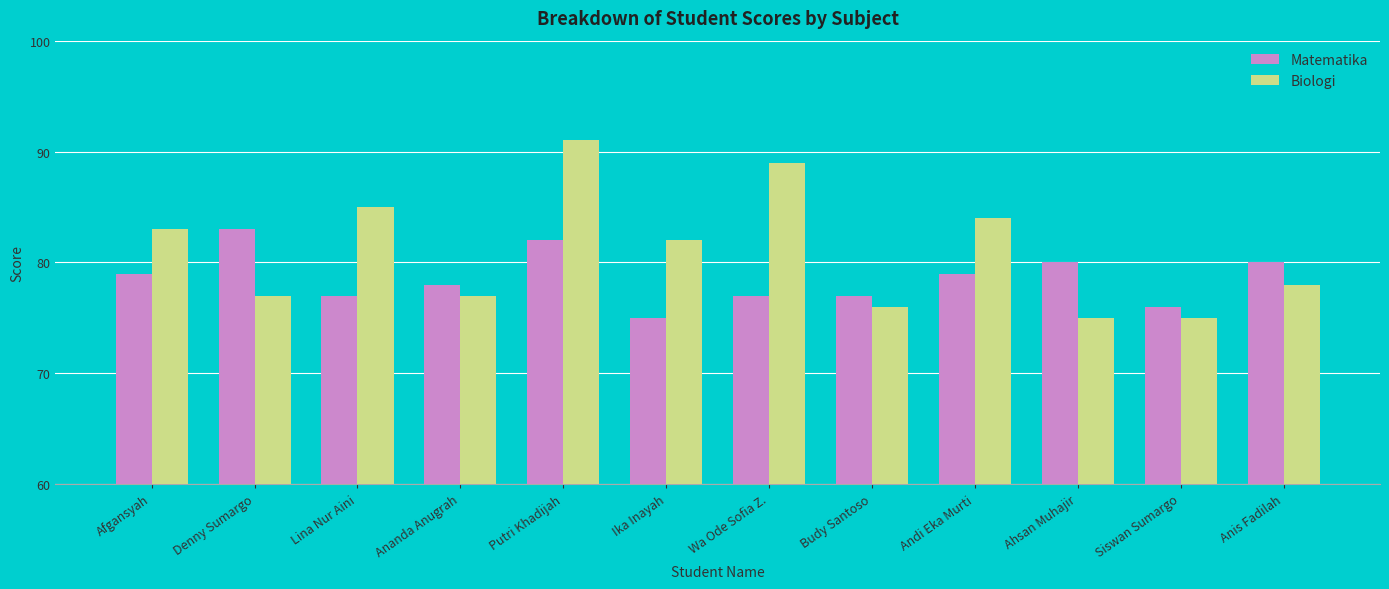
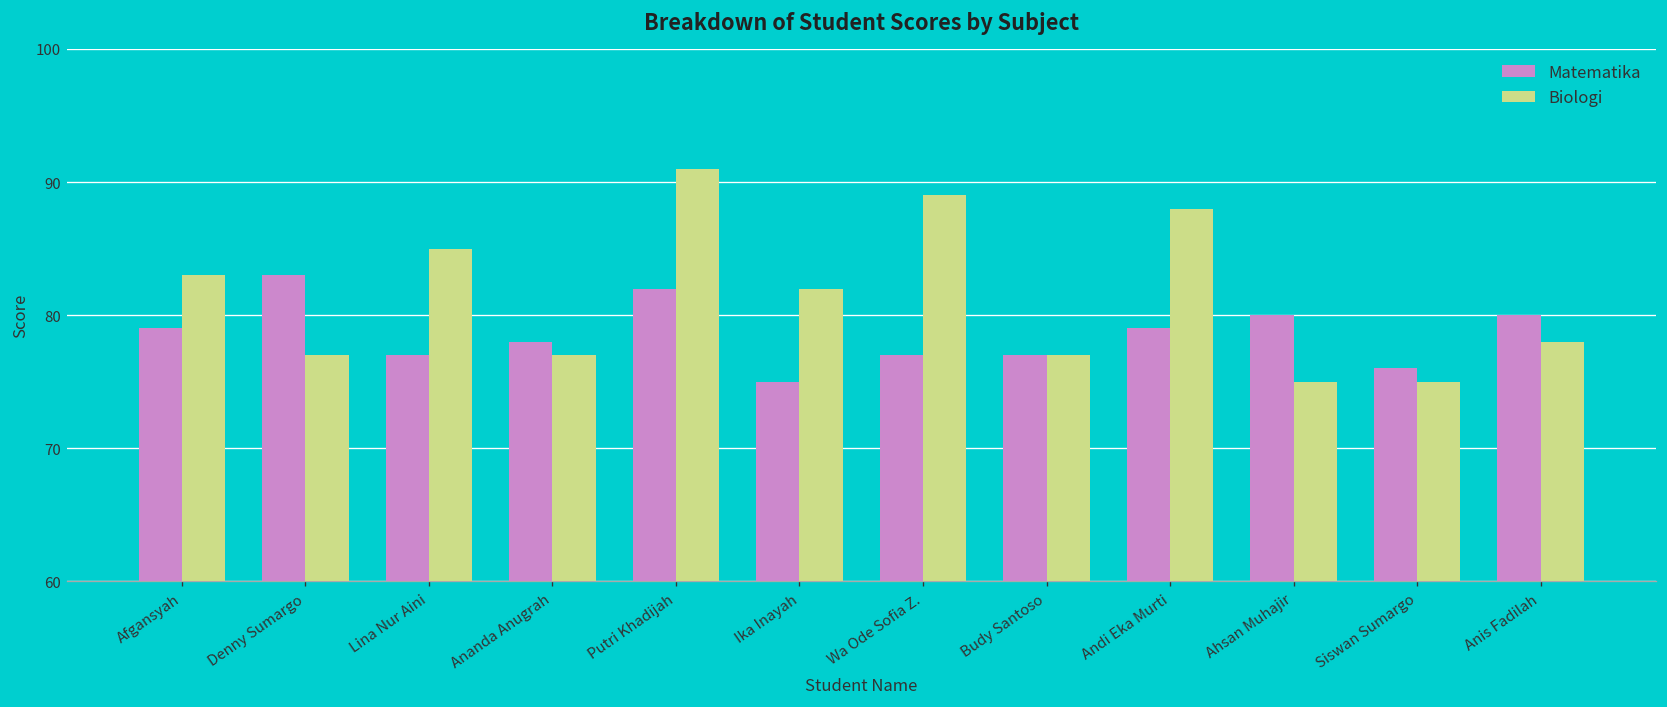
Biologi, Budy Santoso: 76 -> 77
Biologi, Andi Eka Murti: 84 -> 88
